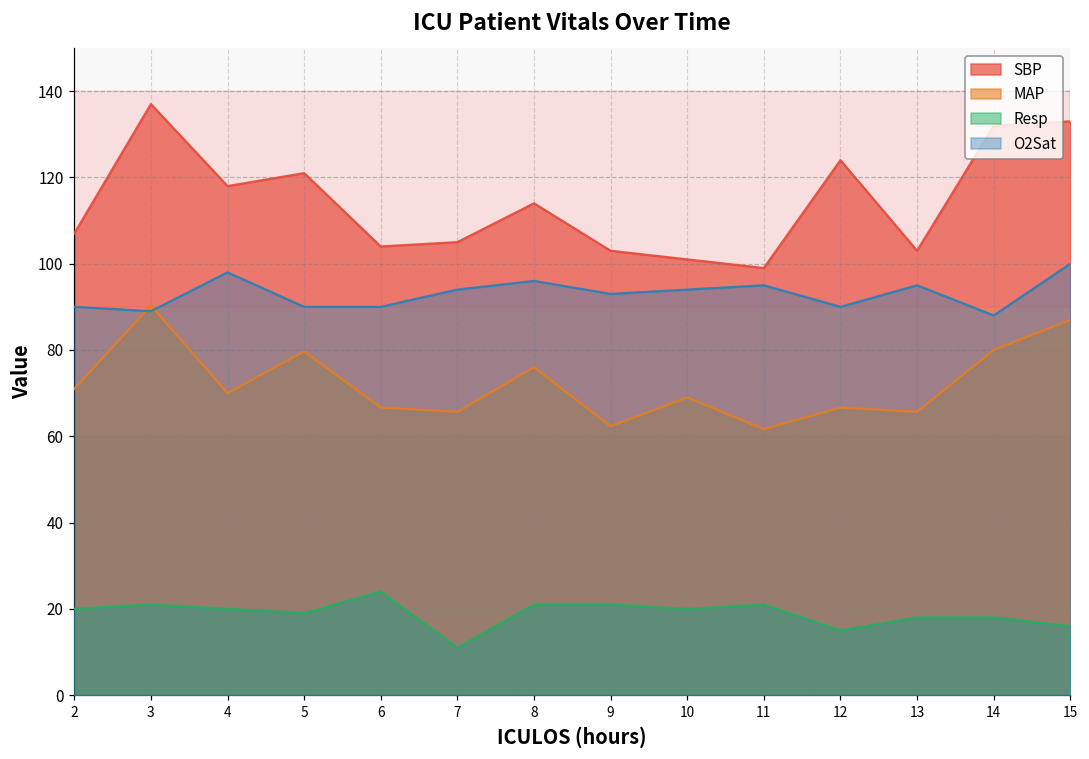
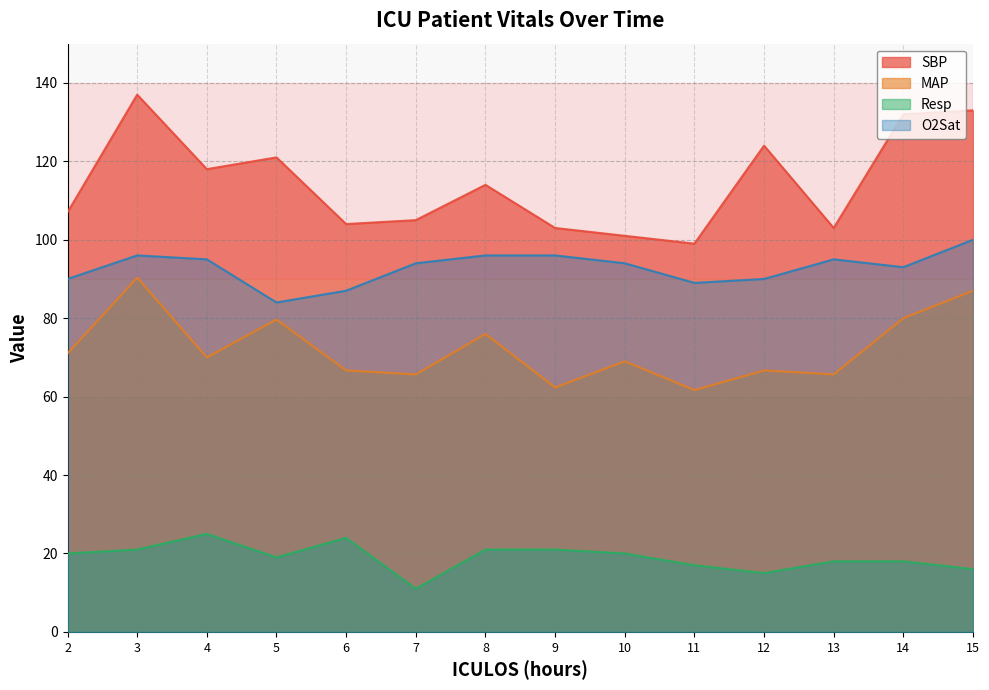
O2Sat, 3: 89 -> 96
Resp, 4: 20 -> 25
O2Sat, 4: 98 -> 95
O2Sat, 5: 90 -> 84
O2Sat, 6: 90 -> 87
O2Sat, 9: 93 -> 96
Resp, 11: 21 -> 17
O2Sat, 11: 95 -> 89
O2Sat, 14: 88 -> 93
